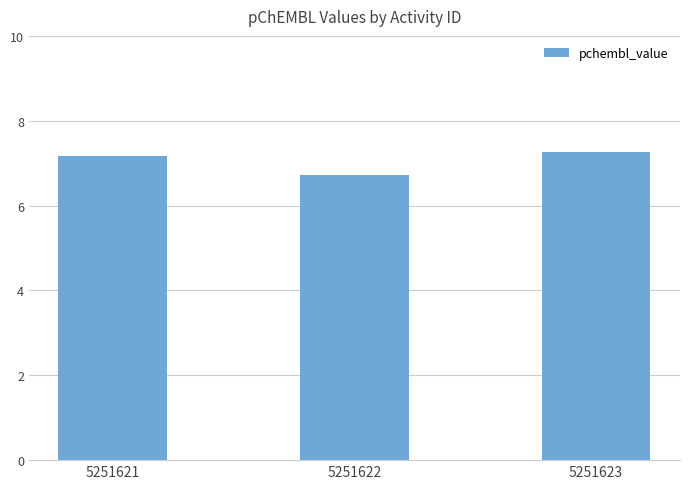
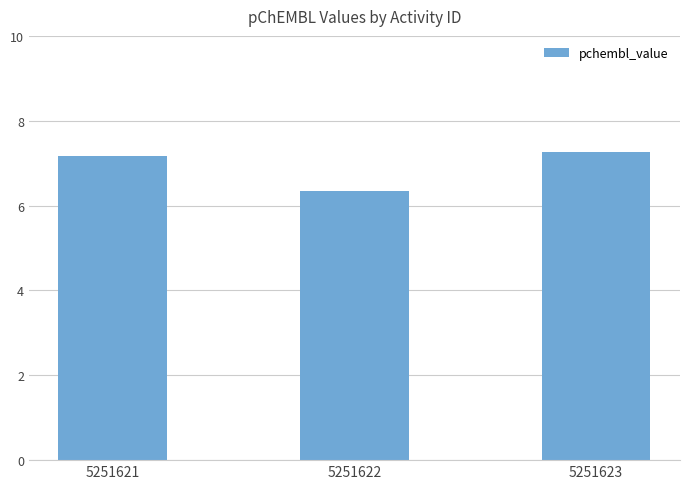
5251622: 6.7 -> 6.3
